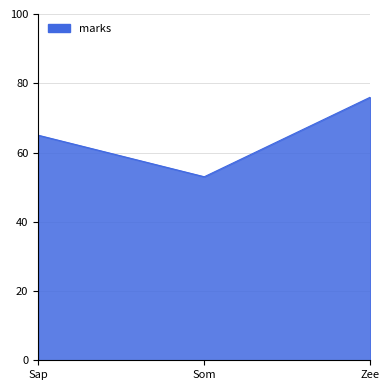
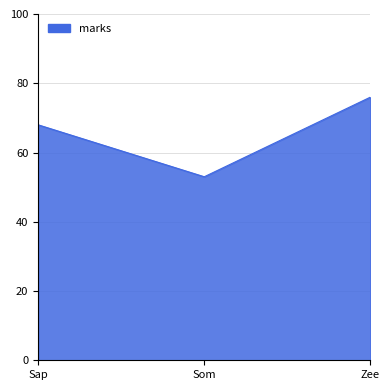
Sap: 65 -> 68
